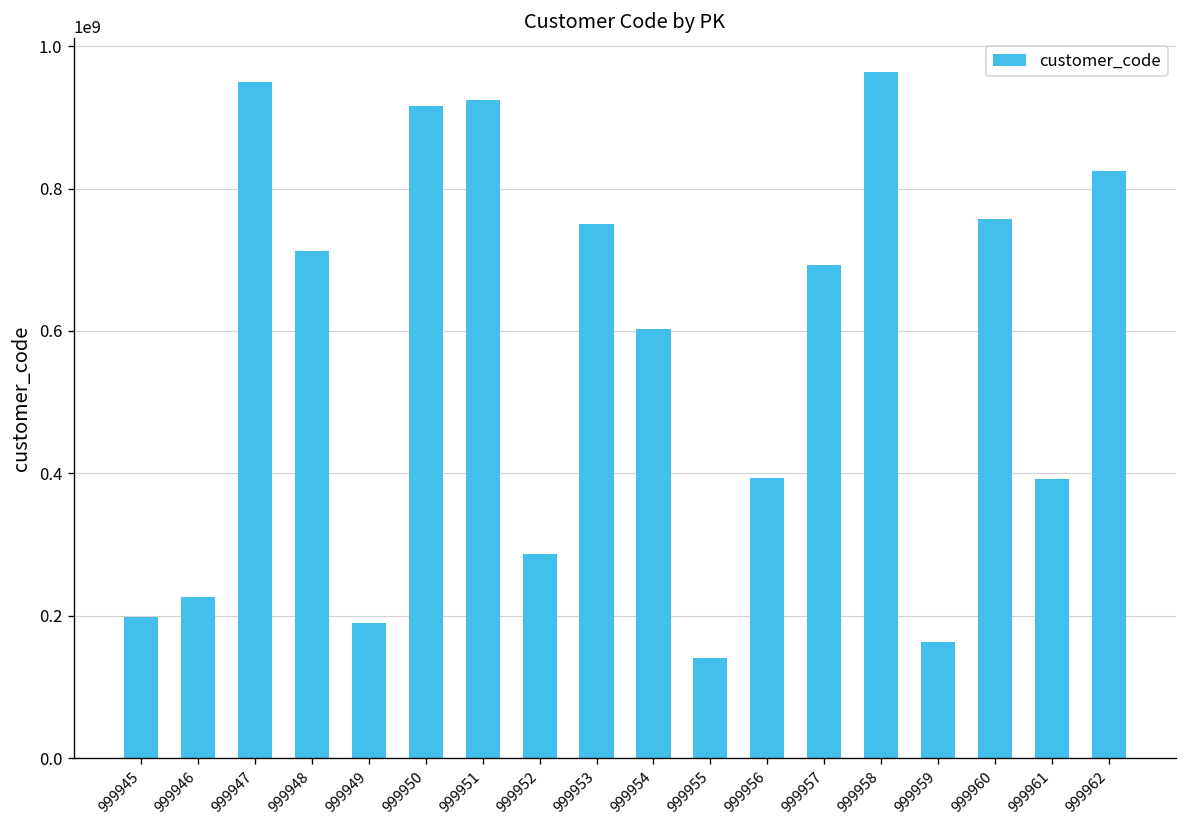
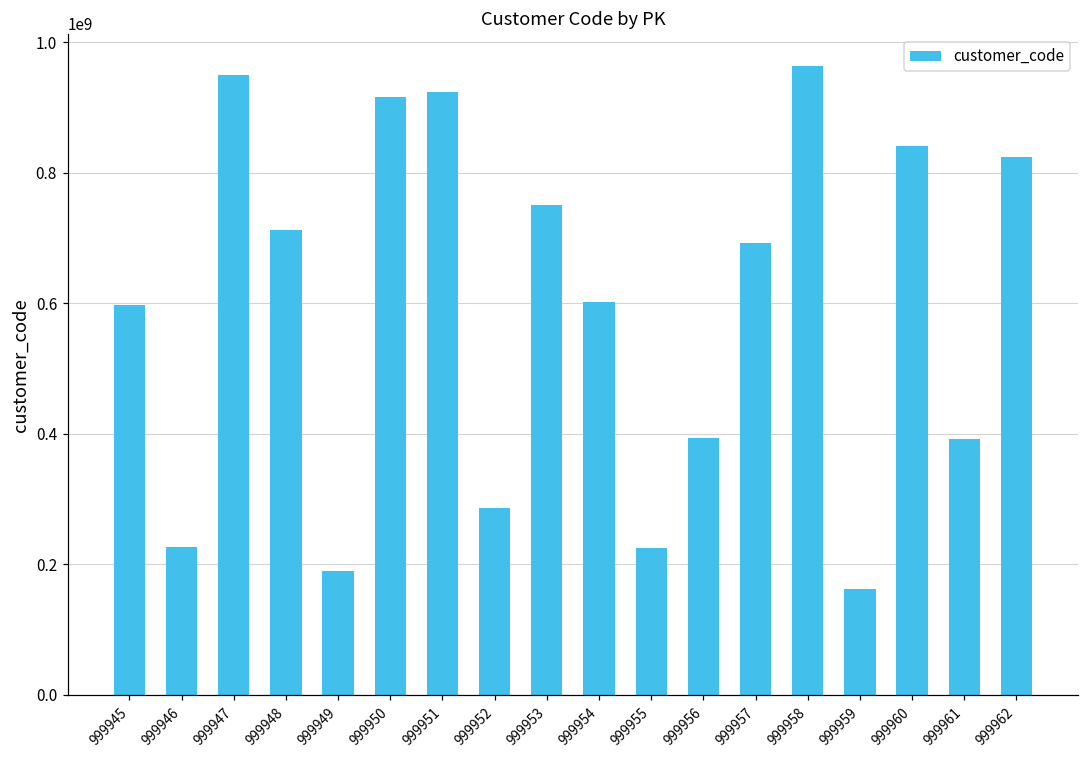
999945: 200000000 -> 600000000
999955: 140000000 -> 220000000
999960: 760000000 -> 840000000
